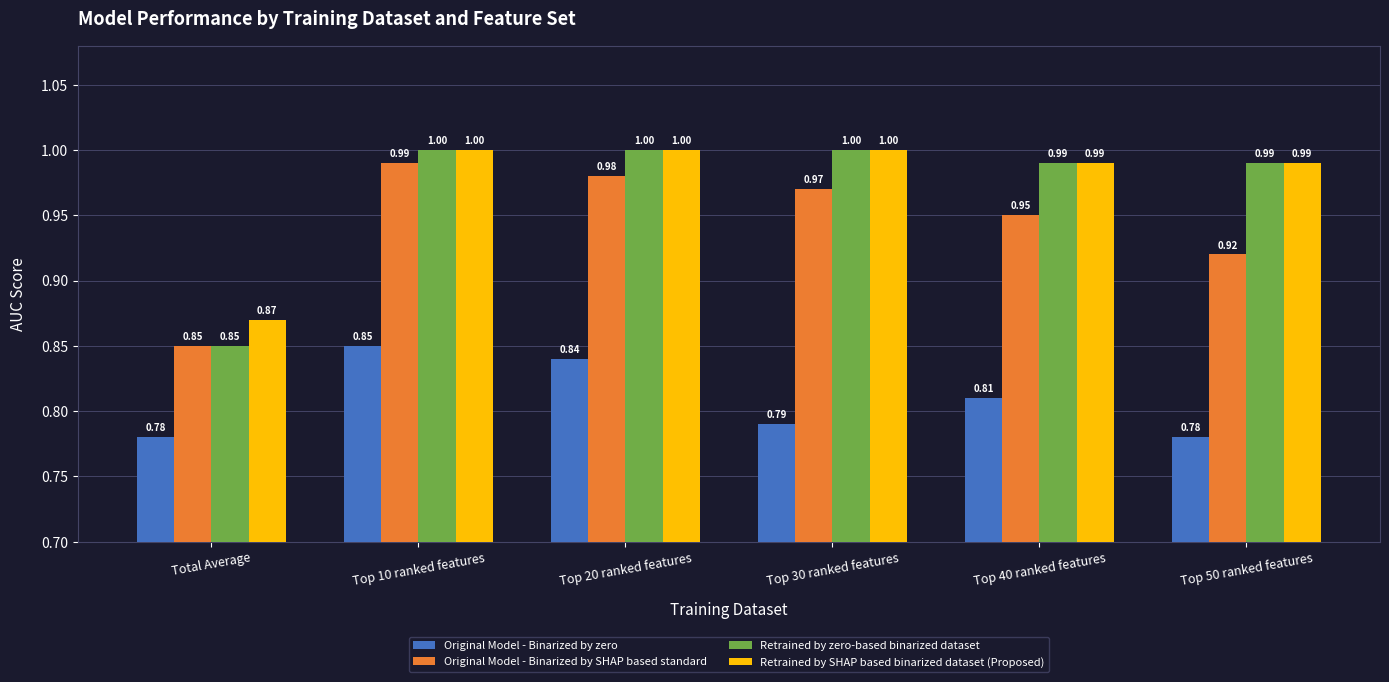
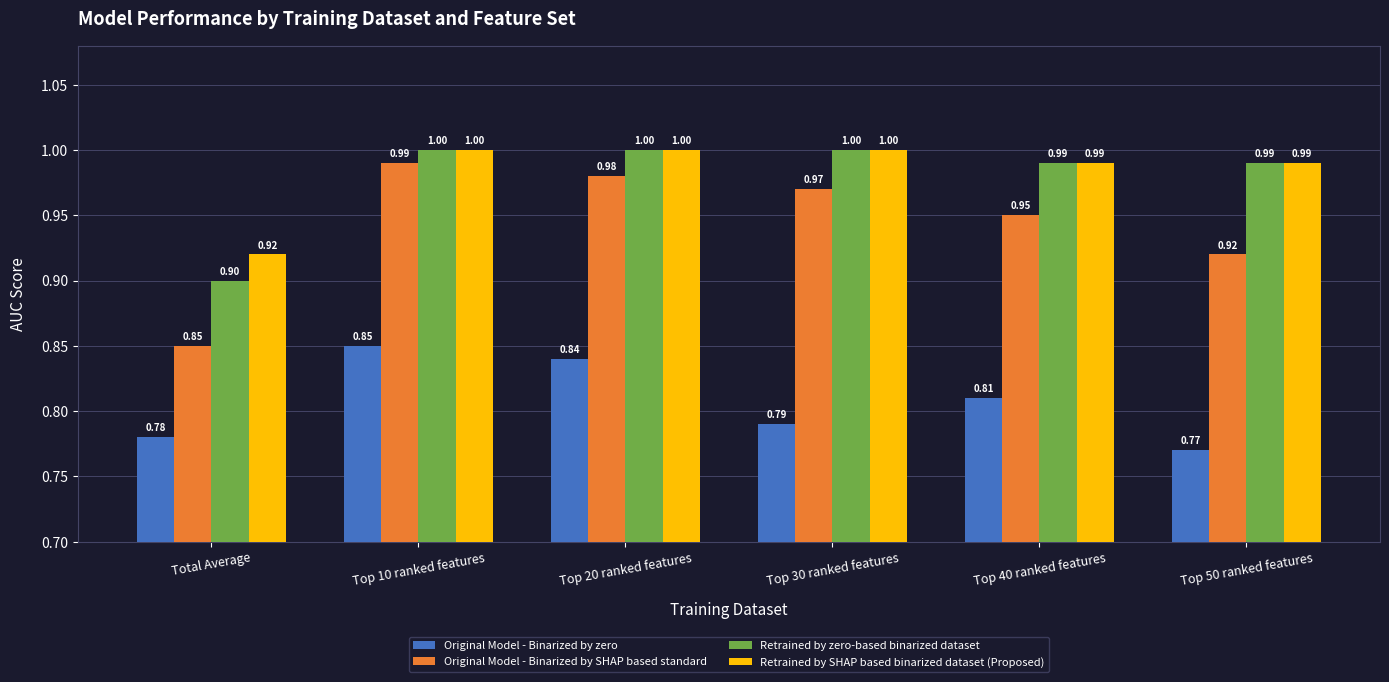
Retrained by zero-based binarized dataset, Total Average: 0.85 -> 0.90
Retrained by SHAP based binarized dataset (Proposed), Total Average: 0.87 -> 0.92
Original Model - Binarized by zero, Top 50 ranked features: 0.78 -> 0.77
